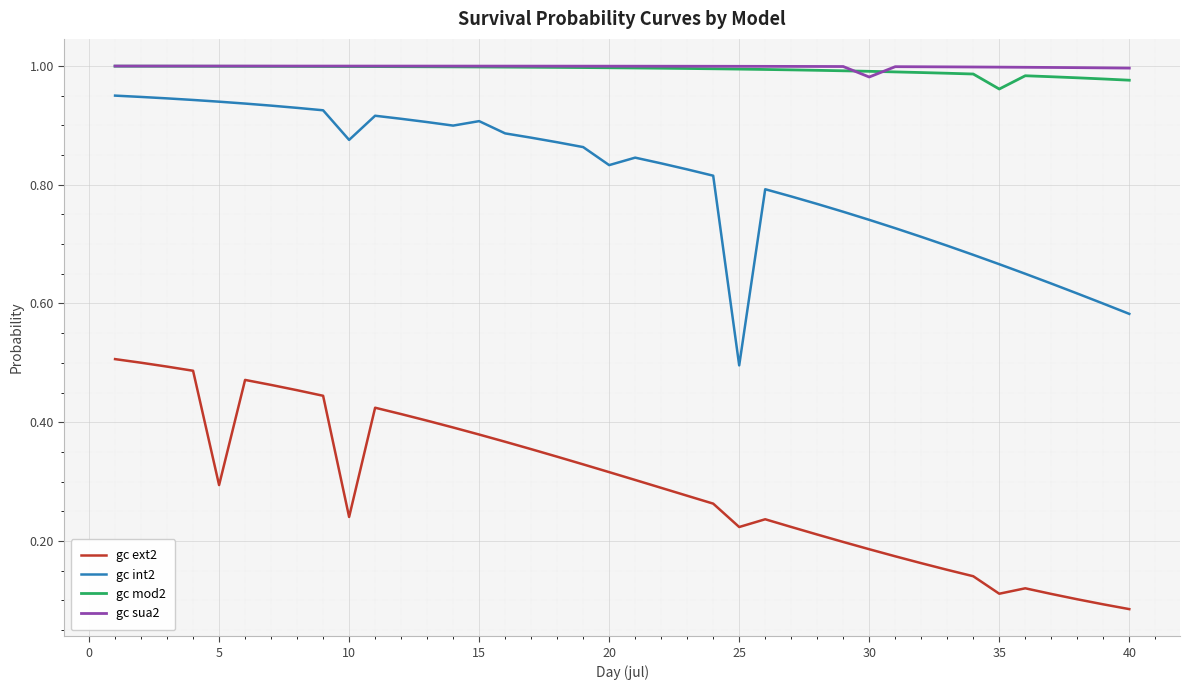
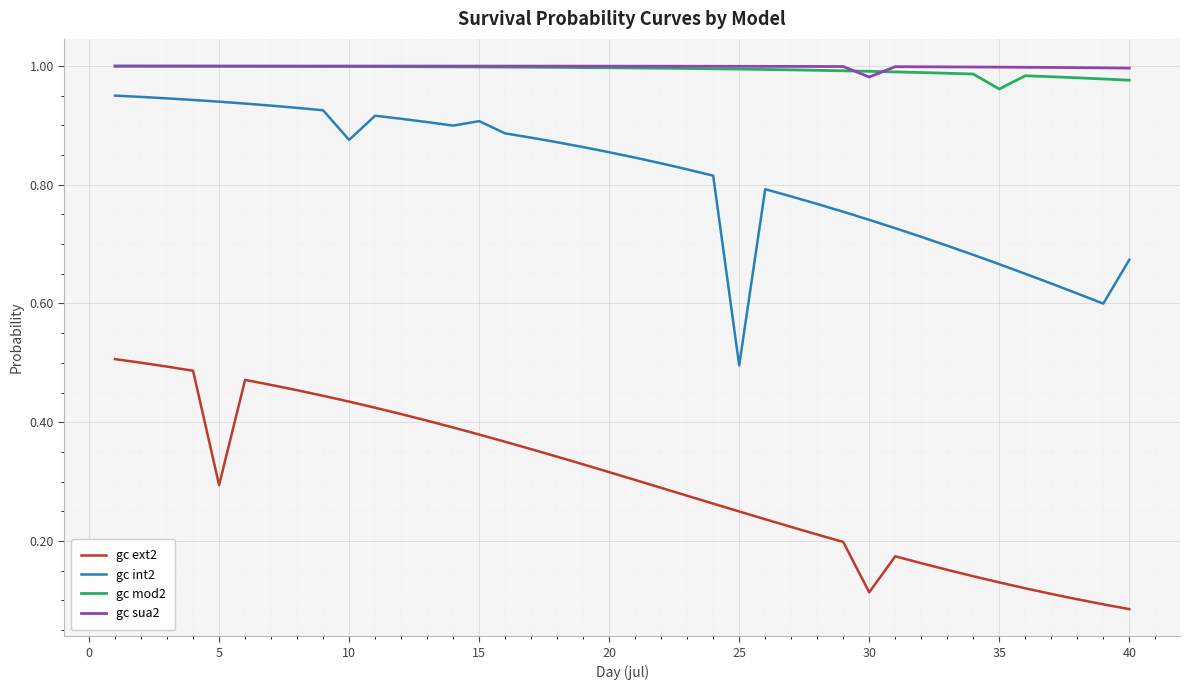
gc ext2, 10: 0.24 -> 0.43
gc int2, 20: 0.83 -> 0.85
gc ext2, 25: 0.22 -> 0.25
gc ext2, 30: 0.19 -> 0.11
gc ext2, 35: 0.11 -> 0.13
gc int2, 40: 0.58 -> 0.67
